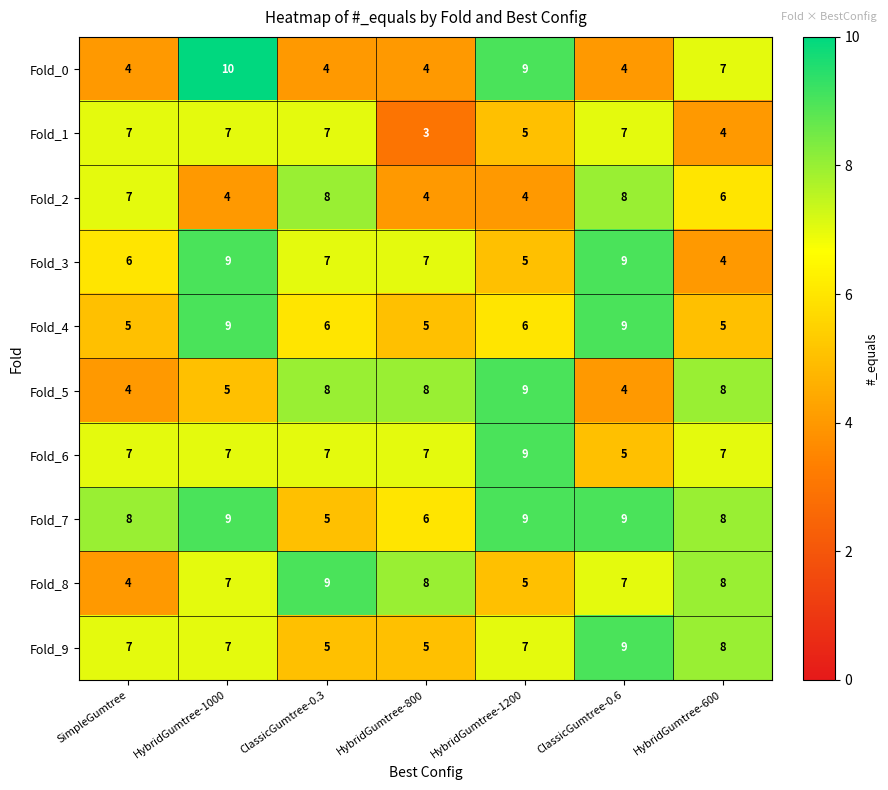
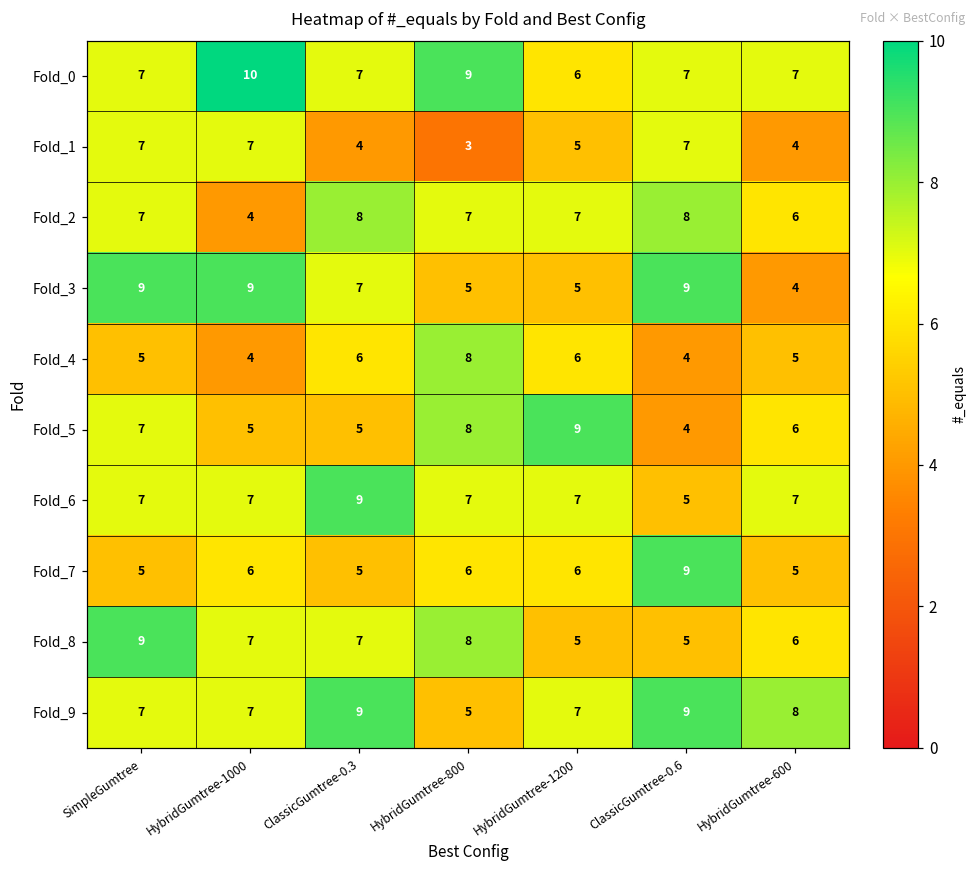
Fold_0, SimpleGumtree: 4 -> 7
Fold_0, ClassicGumtree-0.3: 4 -> 7
Fold_0, HybridGumtree-800: 4 -> 9
Fold_0, HybridGumtree-1200: 9 -> 6
Fold_0, ClassicGumtree-0.6: 4 -> 7
Fold_1, ClassicGumtree-0.3: 7 -> 4
Fold_2, HybridGumtree-800: 4 -> 7
Fold_2, HybridGumtree-1200: 4 -> 7
Fold_3, SimpleGumtree: 6 -> 9
Fold_3, HybridGumtree-800: 7 -> 5
Fold_4, HybridGumtree-1000: 9 -> 4
Fold_4, HybridGumtree-800: 5 -> 8
Fold_4, ClassicGumtree-0.6: 9 -> 4
Fold_5, SimpleGumtree: 4 -> 7
Fold_5, ClassicGumtree-0.3: 8 -> 5
Fold_5, HybridGumtree-600: 8 -> 6
Fold_6, ClassicGumtree-0.3: 7 -> 9
Fold_6, HybridGumtree-1200: 9 -> 7
Fold_7, SimpleGumtree: 8 -> 5
Fold_7, HybridGumtree-1000: 9 -> 6
Fold_7, HybridGumtree-1200: 9 -> 6
Fold_7, HybridGumtree-600: 8 -> 5
Fold_8, SimpleGumtree: 4 -> 9
Fold_8, ClassicGumtree-0.3: 9 -> 7
Fold_8, ClassicGumtree-0.6: 7 -> 5
Fold_8, HybridGumtree-600: 8 -> 6
Fold_9, ClassicGumtree-0.3: 5 -> 9
